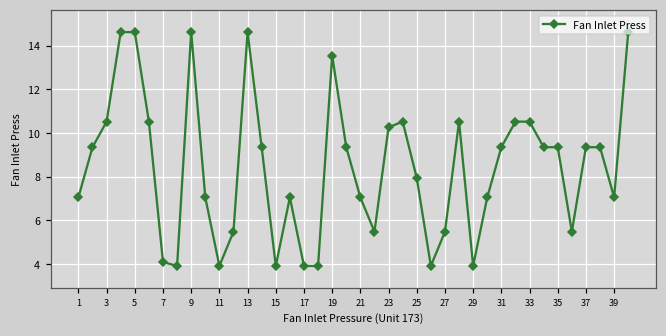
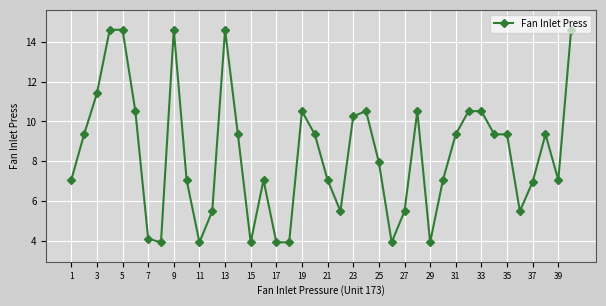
3: 10.5 -> 11.4
19: 13.5 -> 10.5
37: 9.4 -> 7.0
